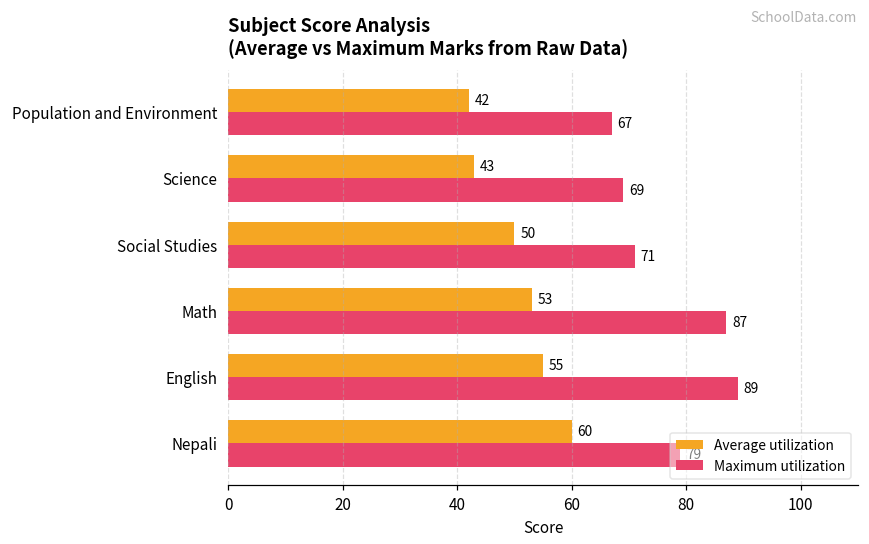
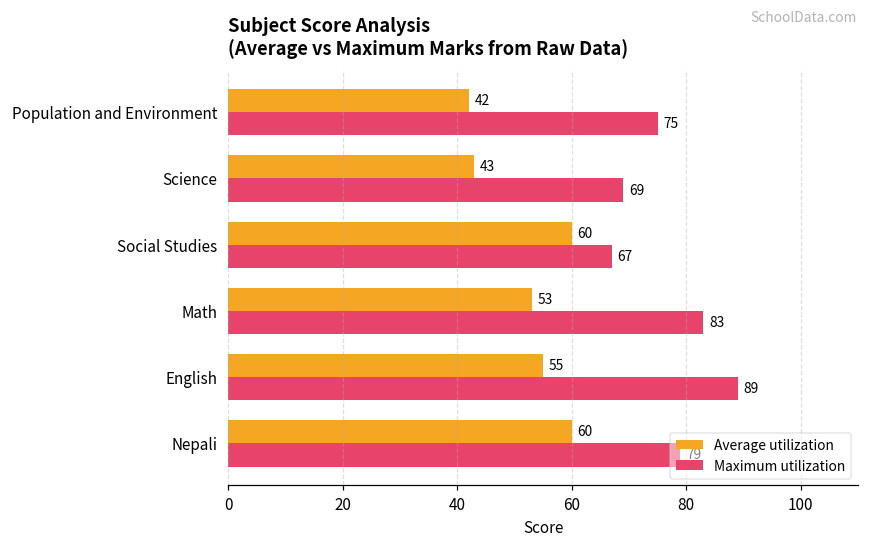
Maximum utilization, Population and Environment: 67 -> 75
Average utilization, Social Studies: 50 -> 60
Maximum utilization, Social Studies: 71 -> 67
Maximum utilization, Math: 87 -> 83
